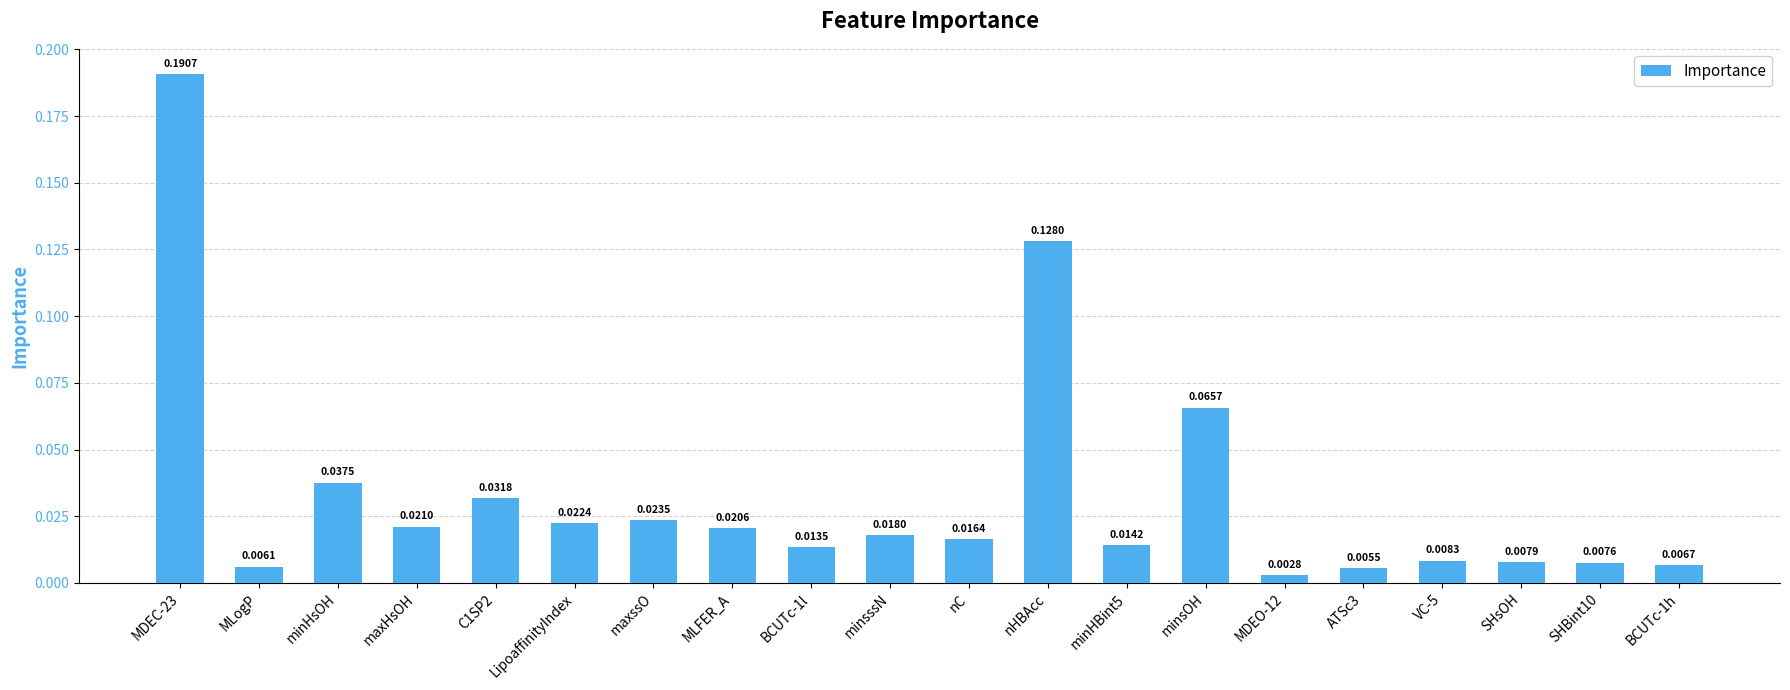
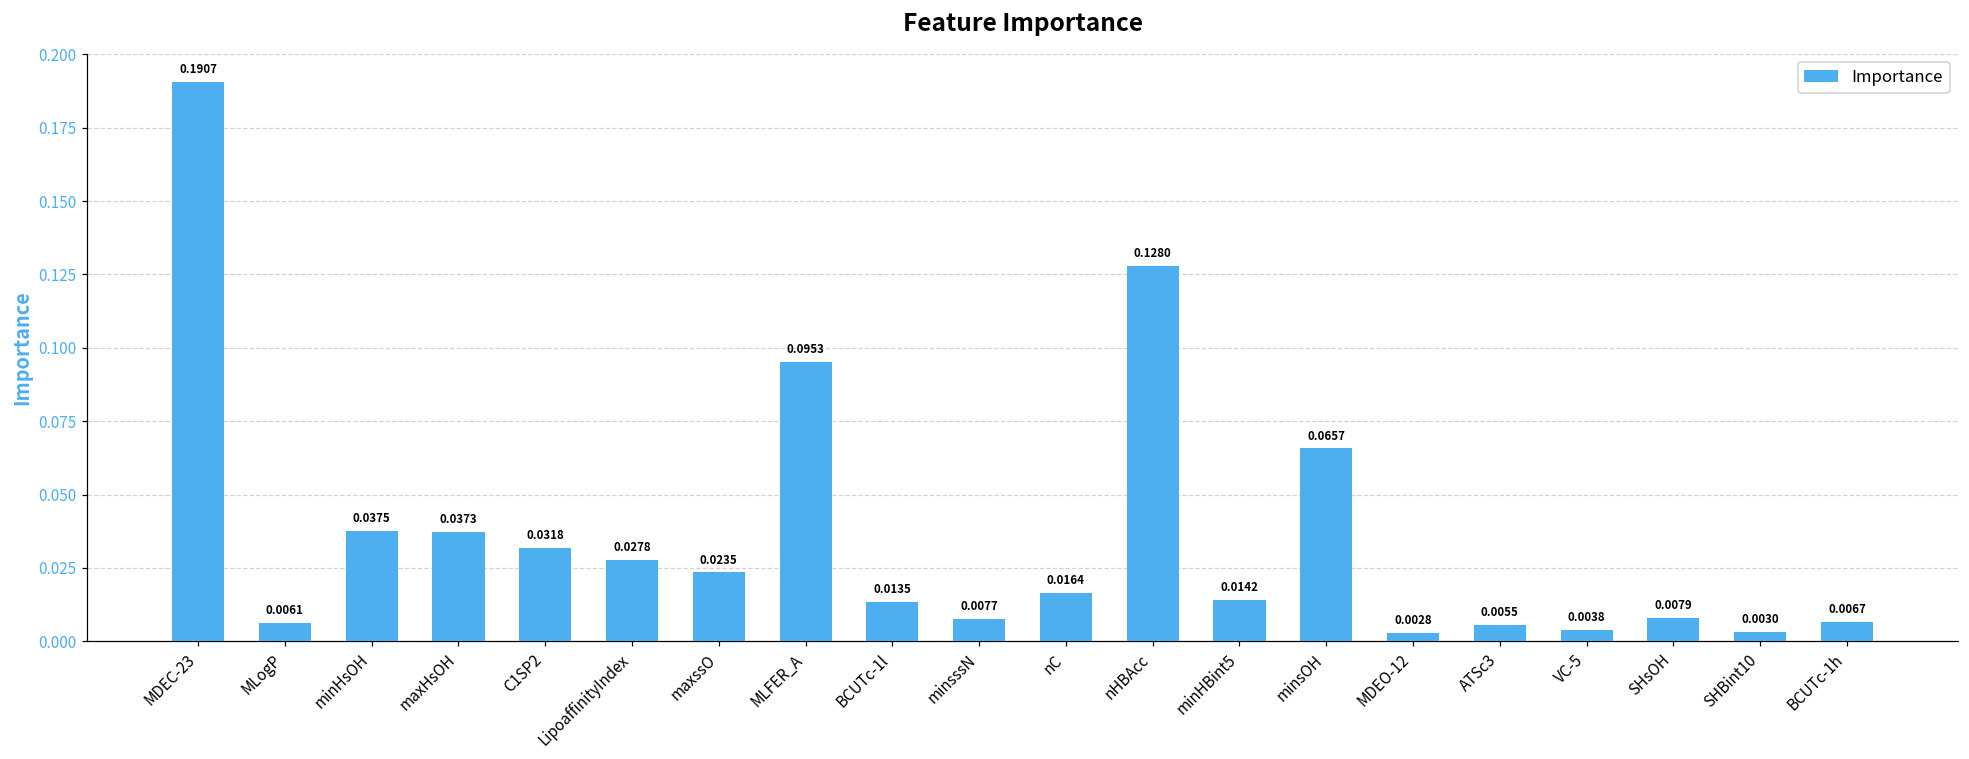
maxHsOH: 0.0210 -> 0.0373
LipoaffinityIndex: 0.0224 -> 0.0278
MLFER_A: 0.0206 -> 0.0953
minsssN: 0.0180 -> 0.0077
VC-5: 0.0083 -> 0.0038
SHBint10: 0.0076 -> 0.0030
